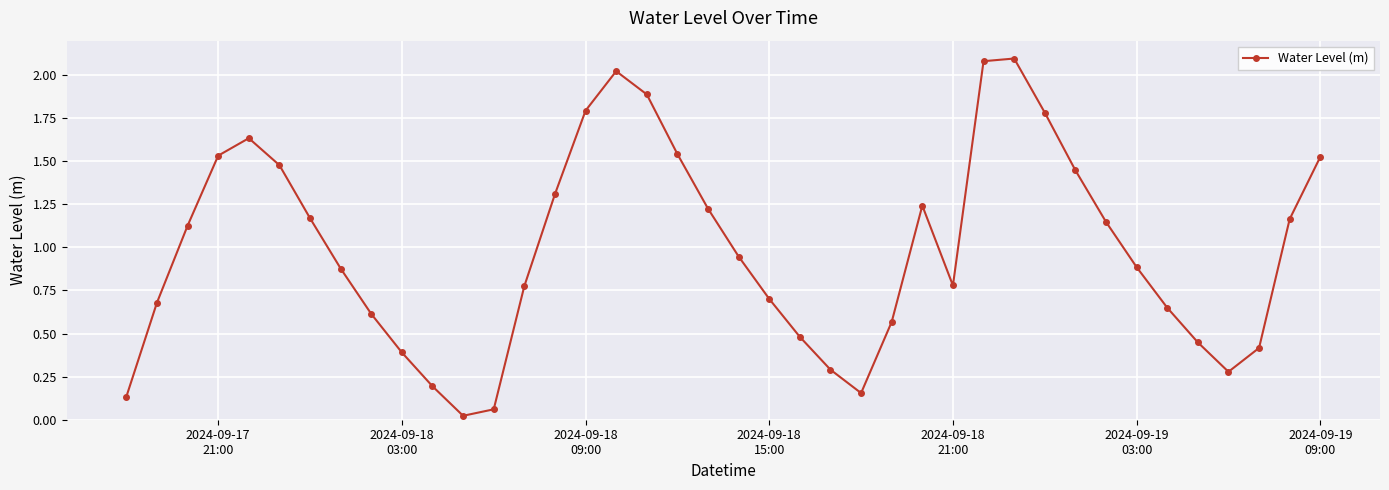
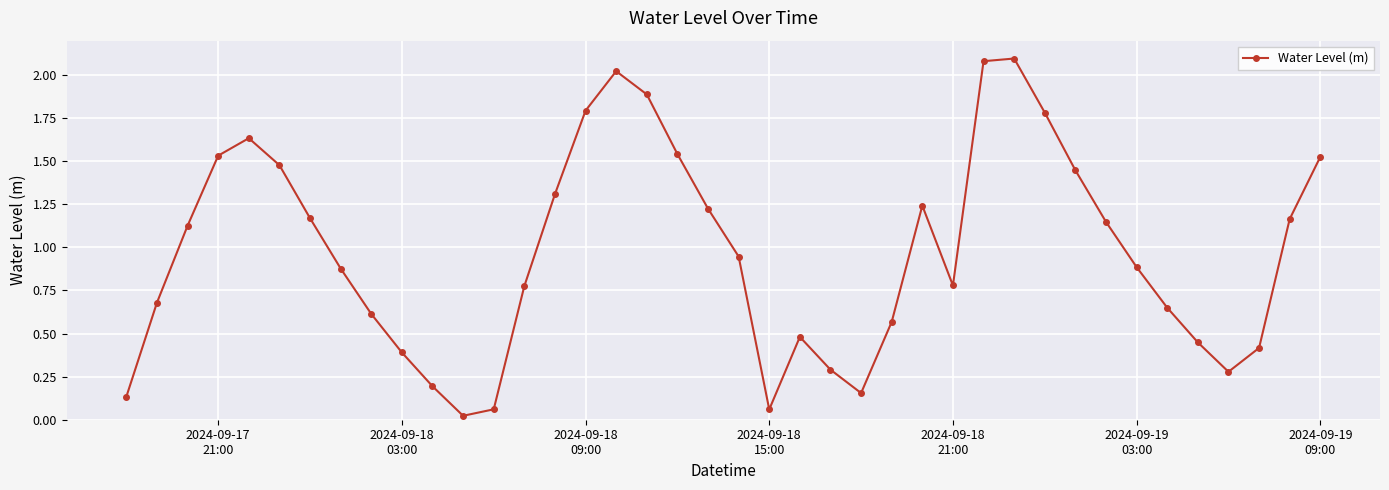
2024-09-18 15:00: 0.70 -> 0.06
